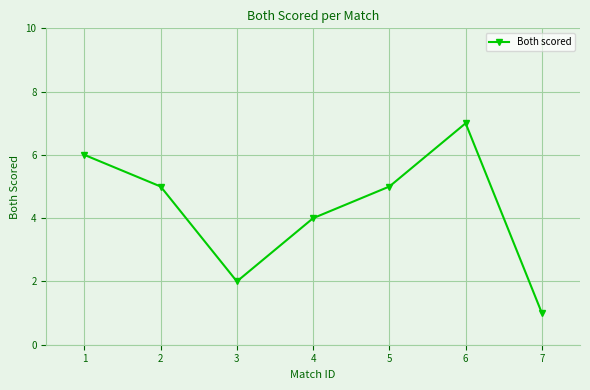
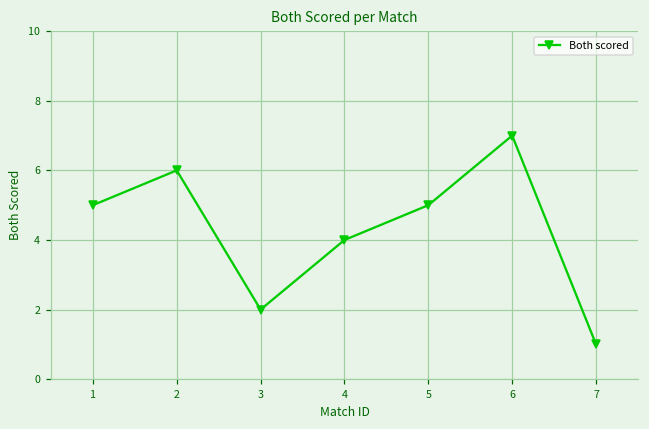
1: 6 -> 5
2: 5 -> 6
